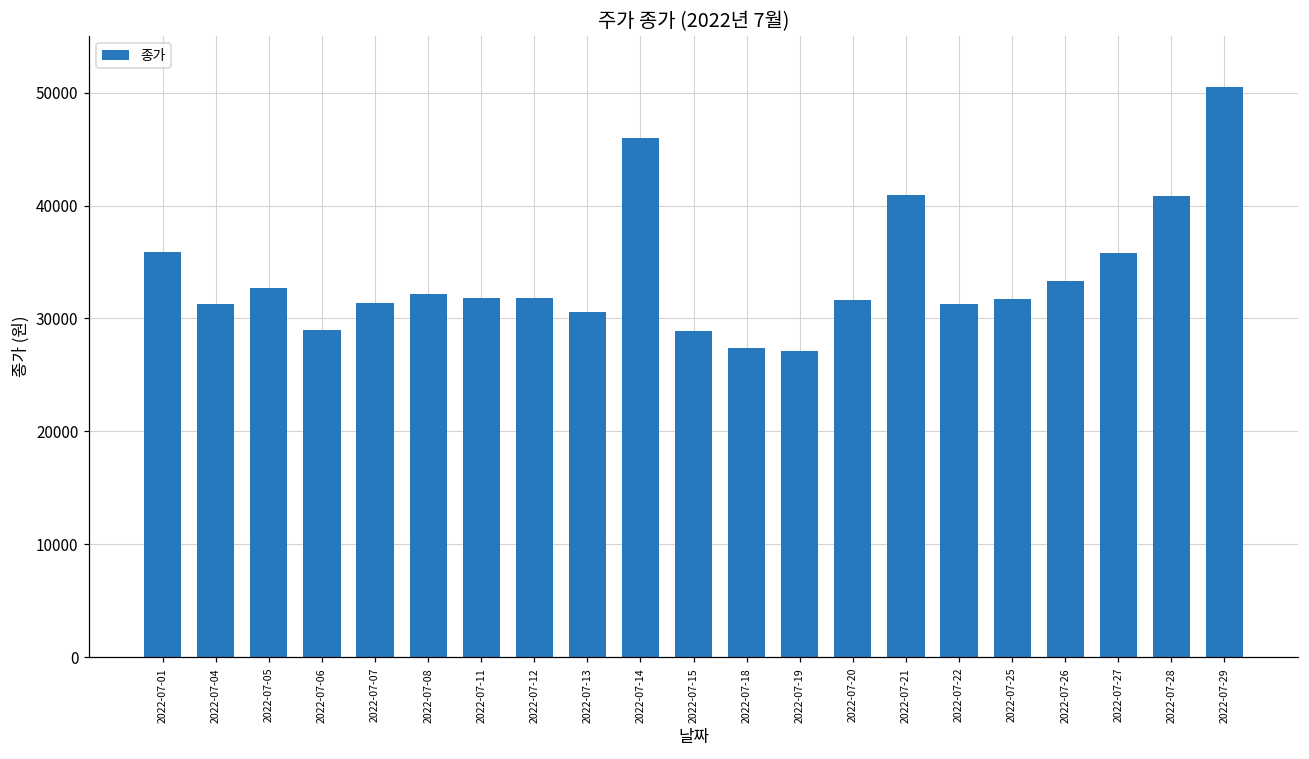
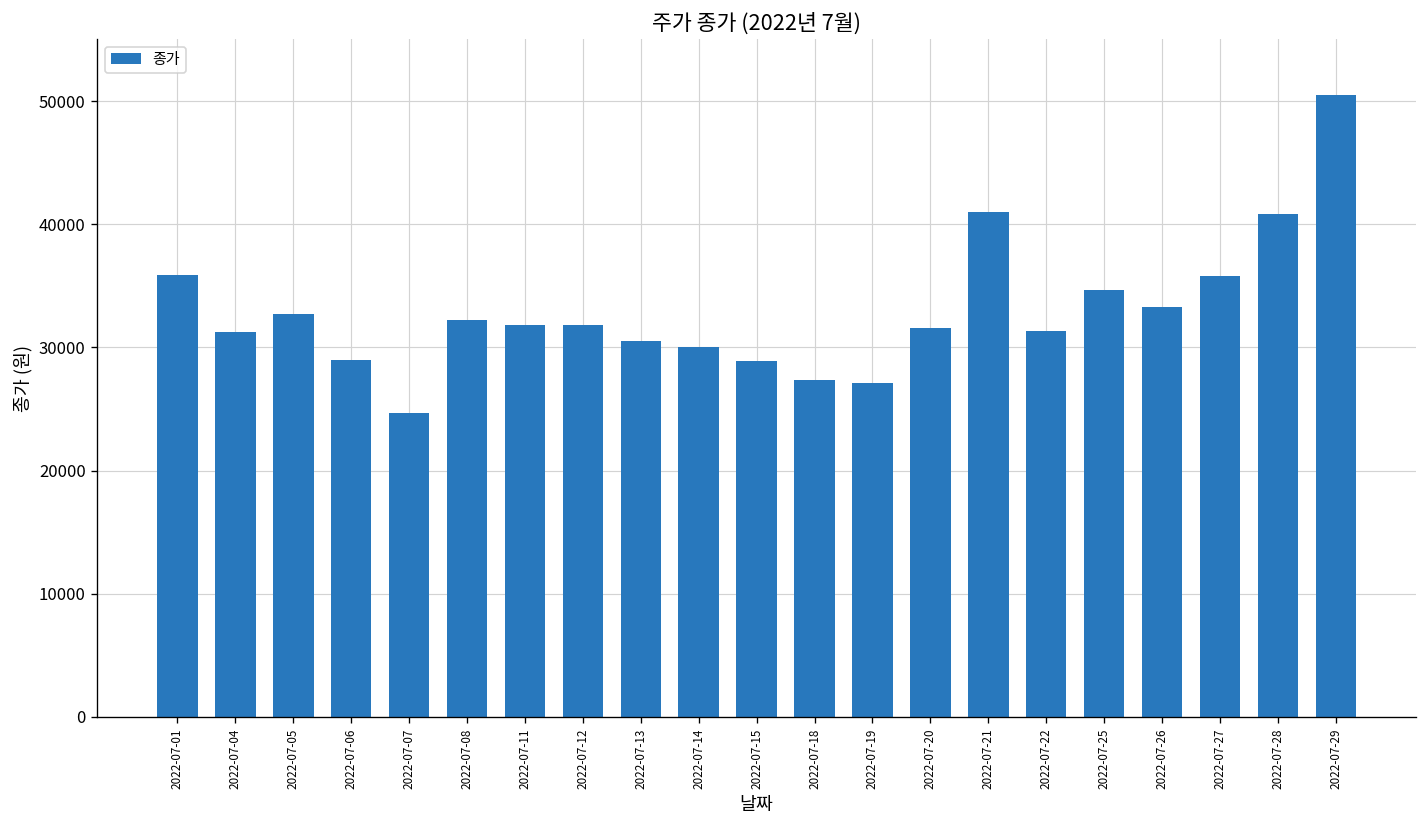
2022-07-07: 31400 -> 24700
2022-07-14: 46000 -> 30100
2022-07-25: 31800 -> 34700
